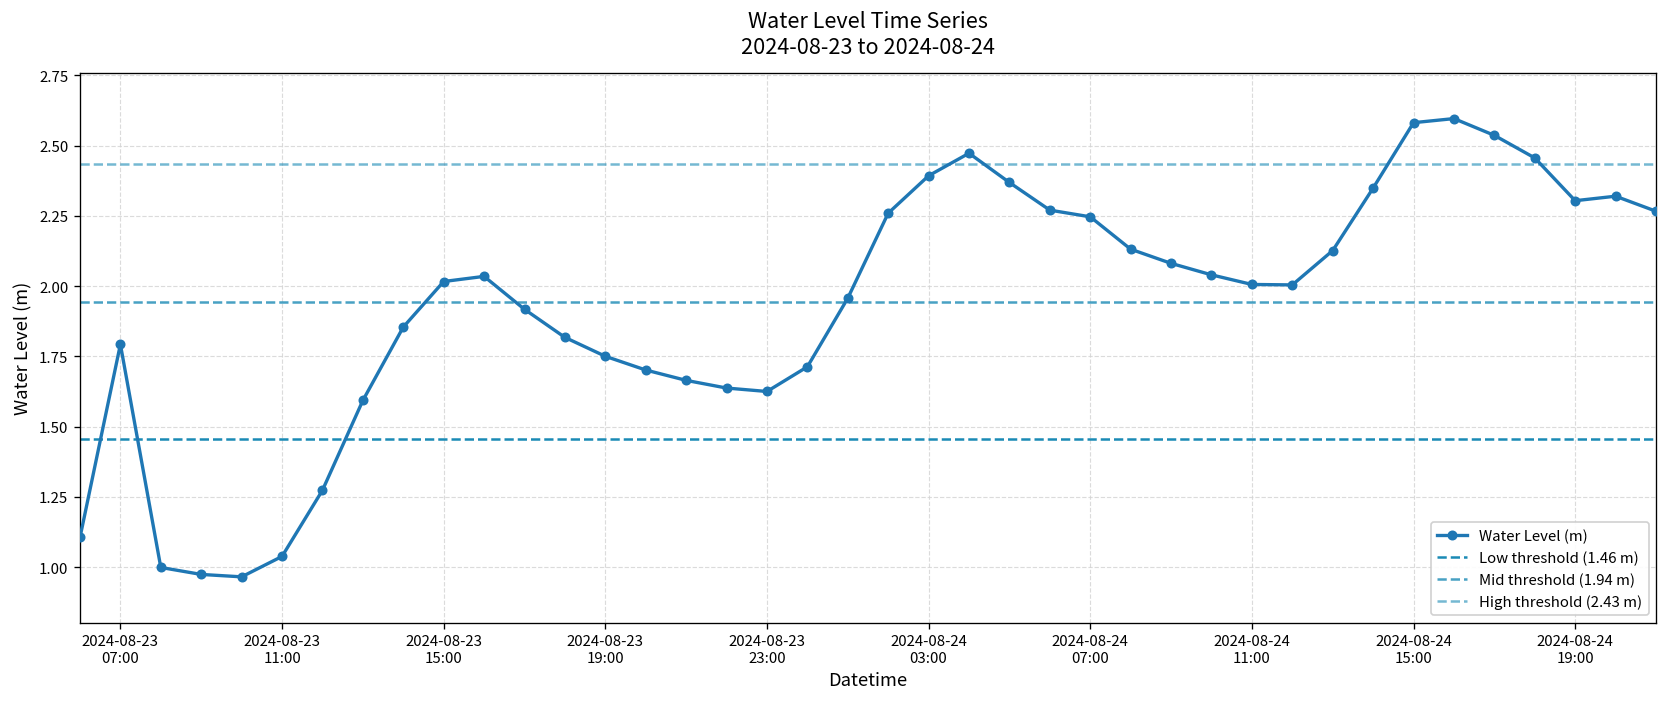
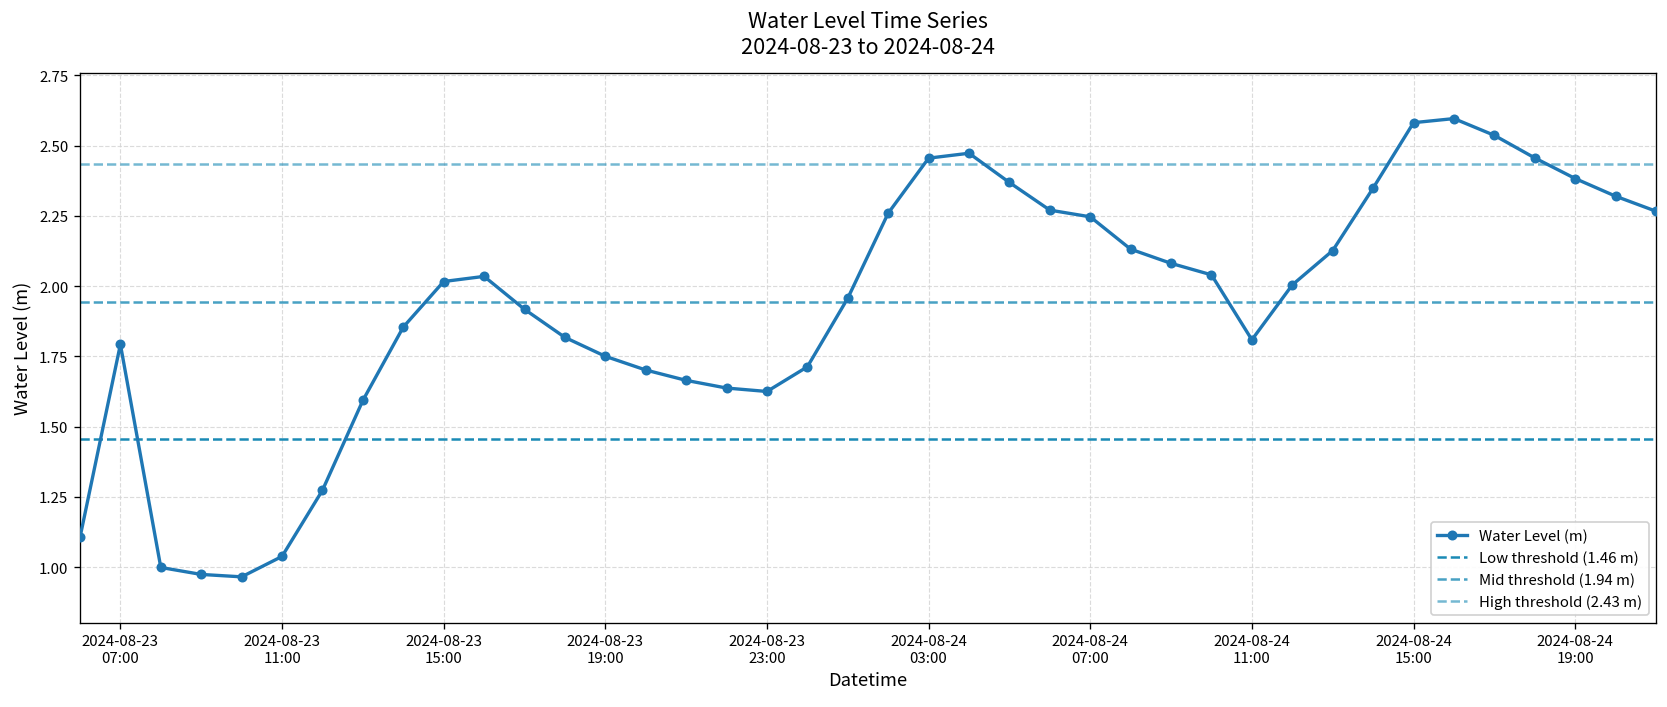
2024-08-24 03:00: 2.39 -> 2.46
2024-08-24 11:00: 2.01 -> 1.81
2024-08-24 19:00: 2.30 -> 2.38
